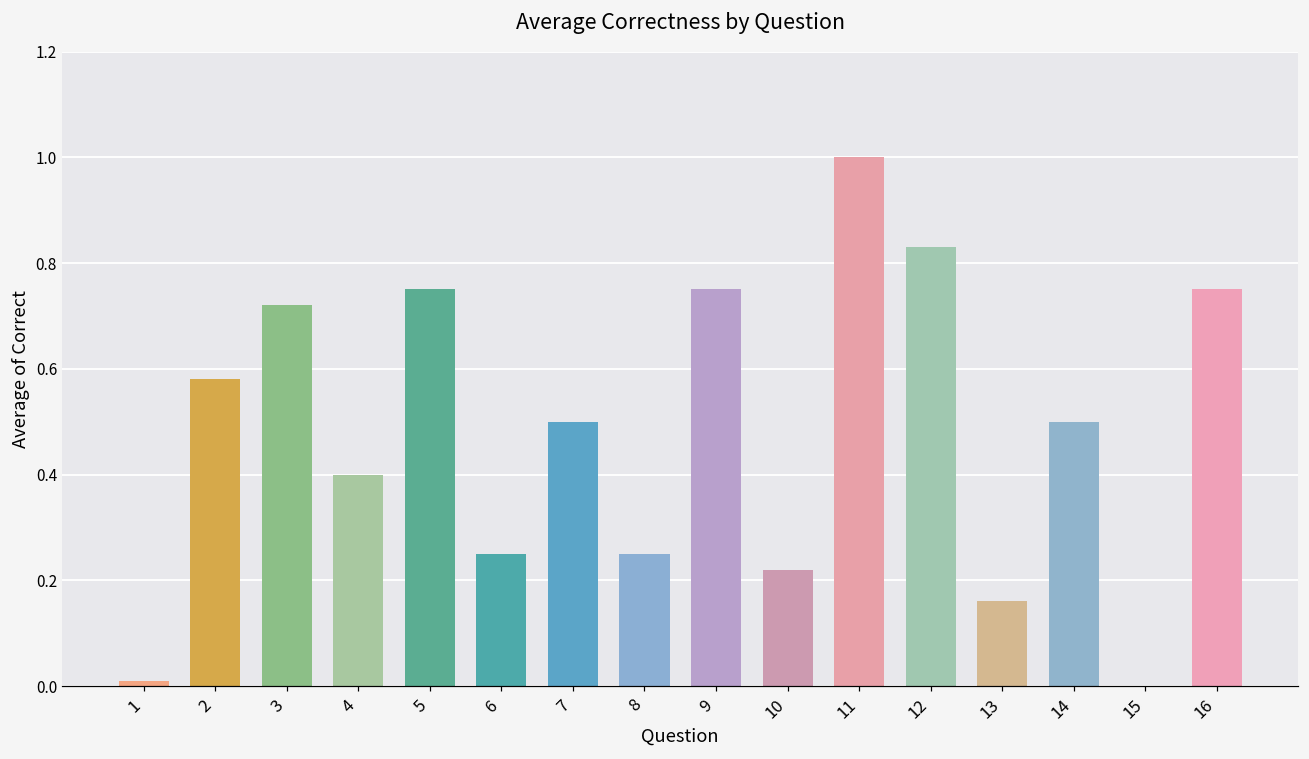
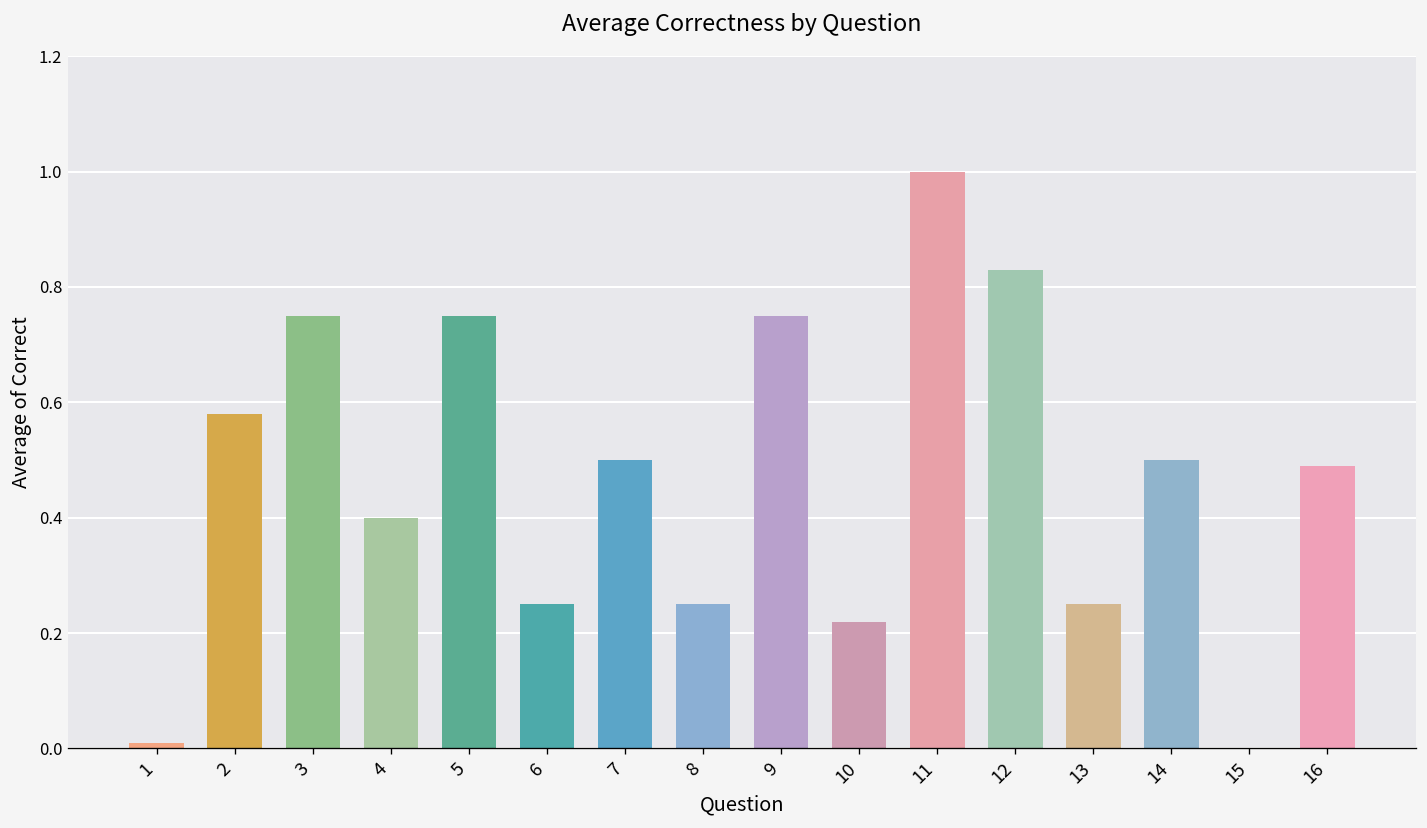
3: 0.72 -> 0.75
13: 0.16 -> 0.25
16: 0.75 -> 0.49
